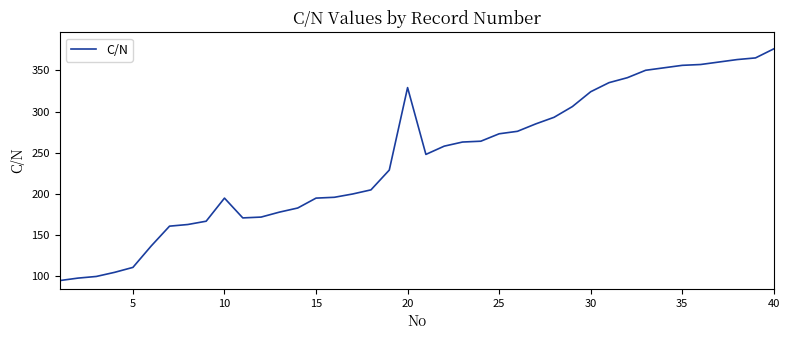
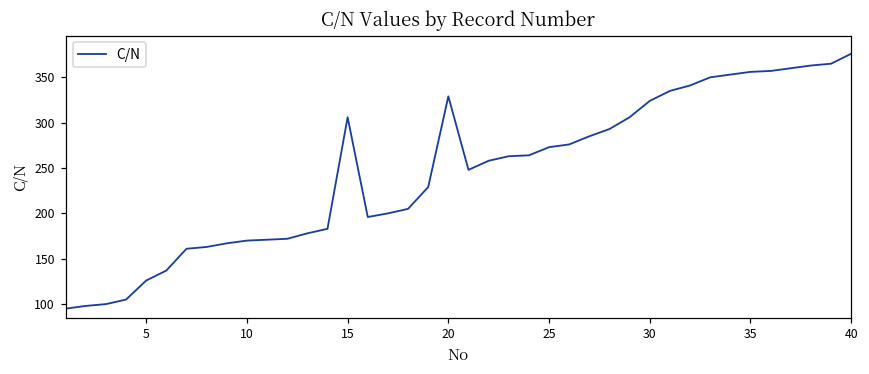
5: 110 -> 130
10: 200 -> 170
15: 200 -> 310
